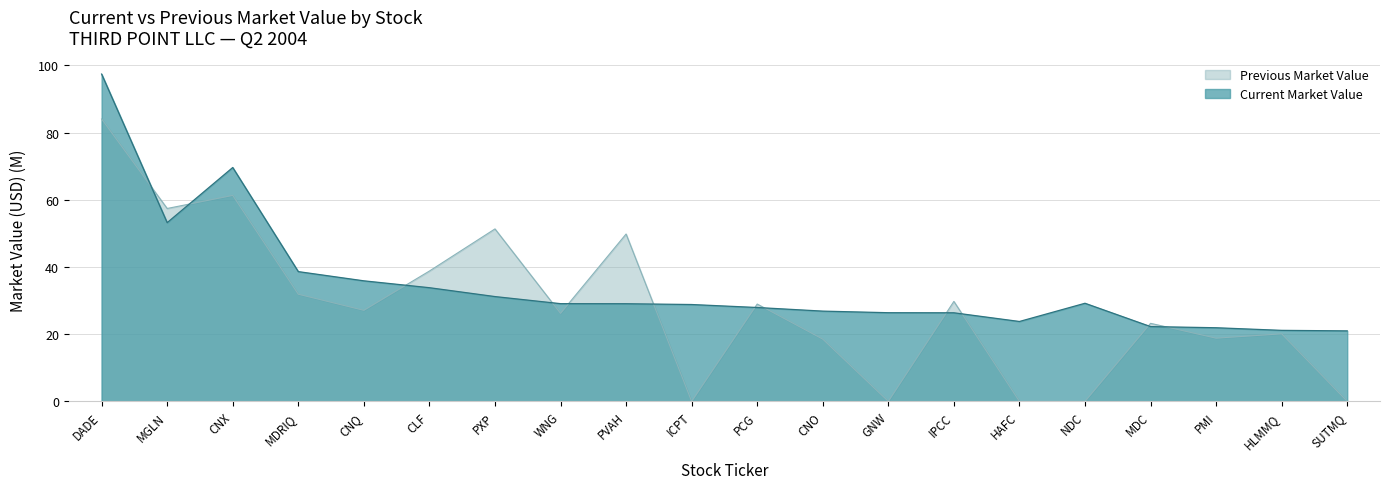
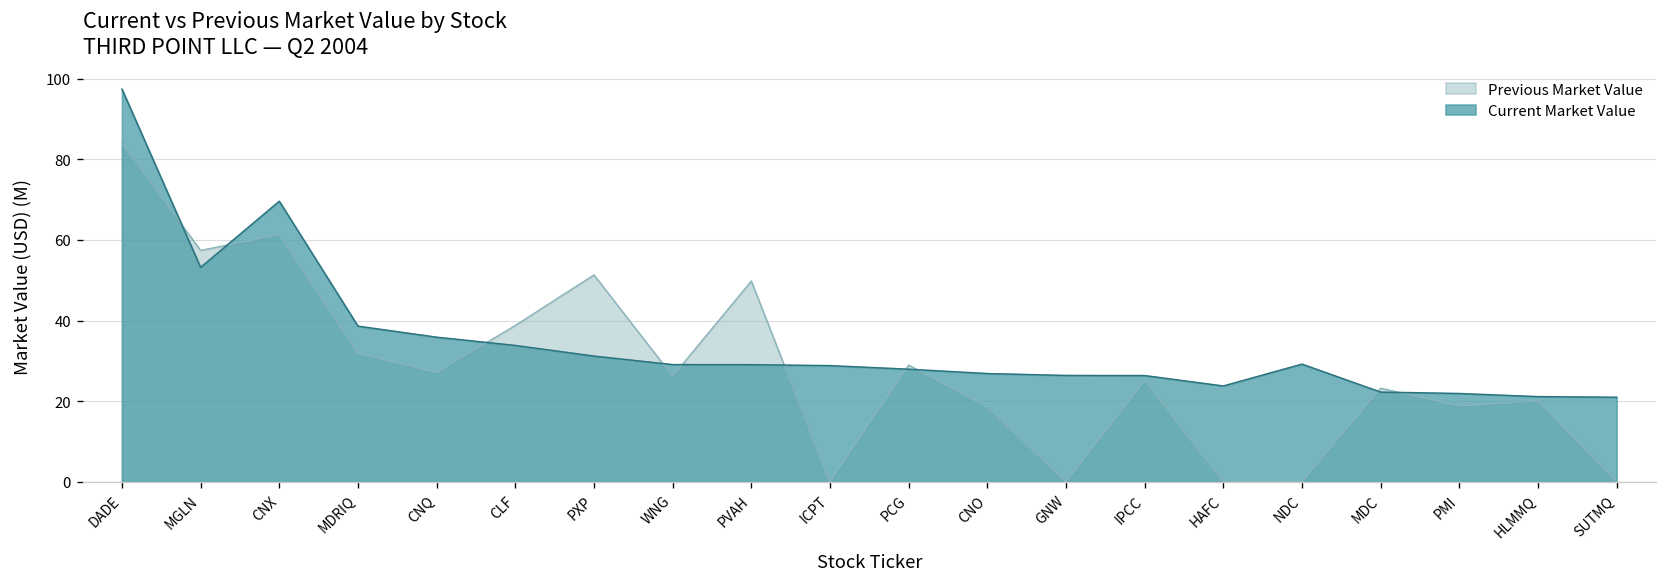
Previous Market Value, IPCC: 30 -> 25
